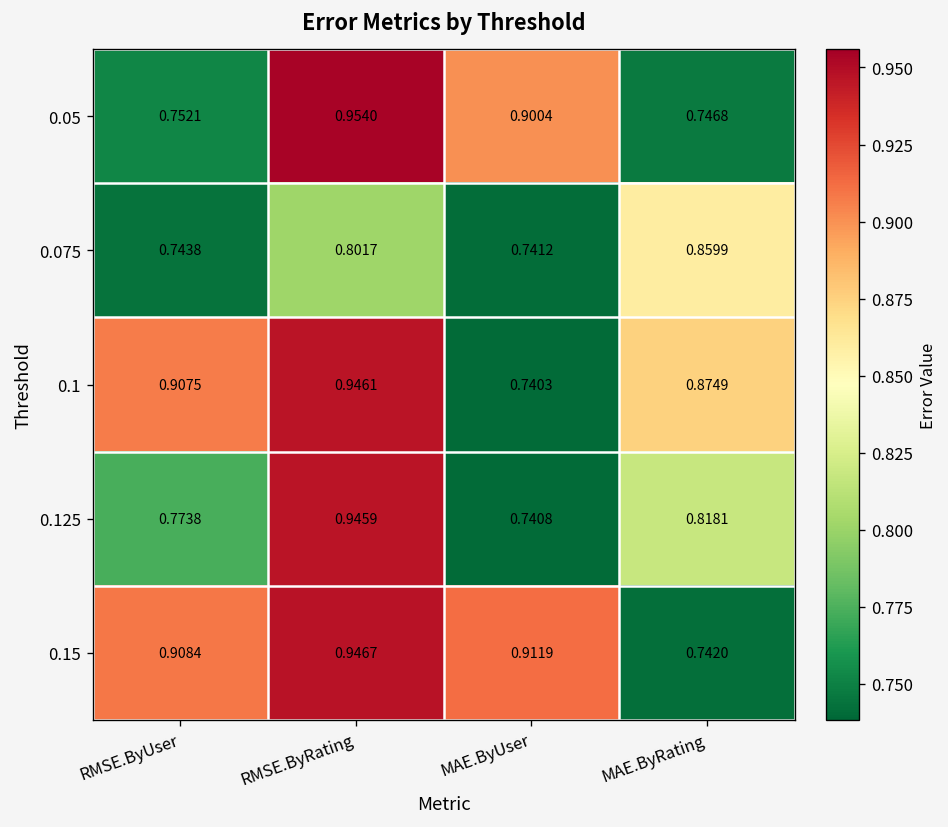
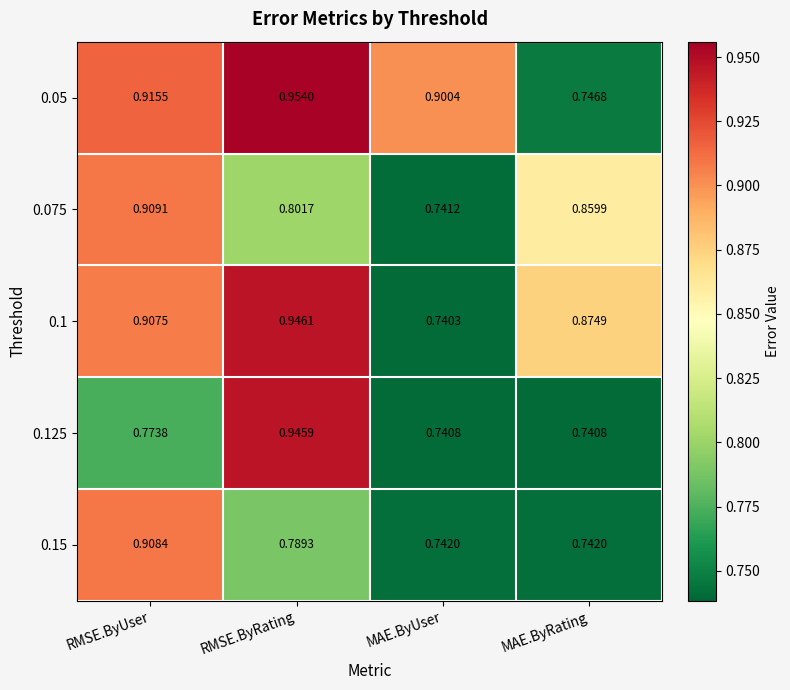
0.05, RMSE.ByUser: 0.7521 -> 0.9155
0.075, RMSE.ByUser: 0.7438 -> 0.9091
0.125, MAE.ByRating: 0.8181 -> 0.7408
0.15, RMSE.ByRating: 0.9467 -> 0.7893
0.15, MAE.ByUser: 0.9119 -> 0.7420
